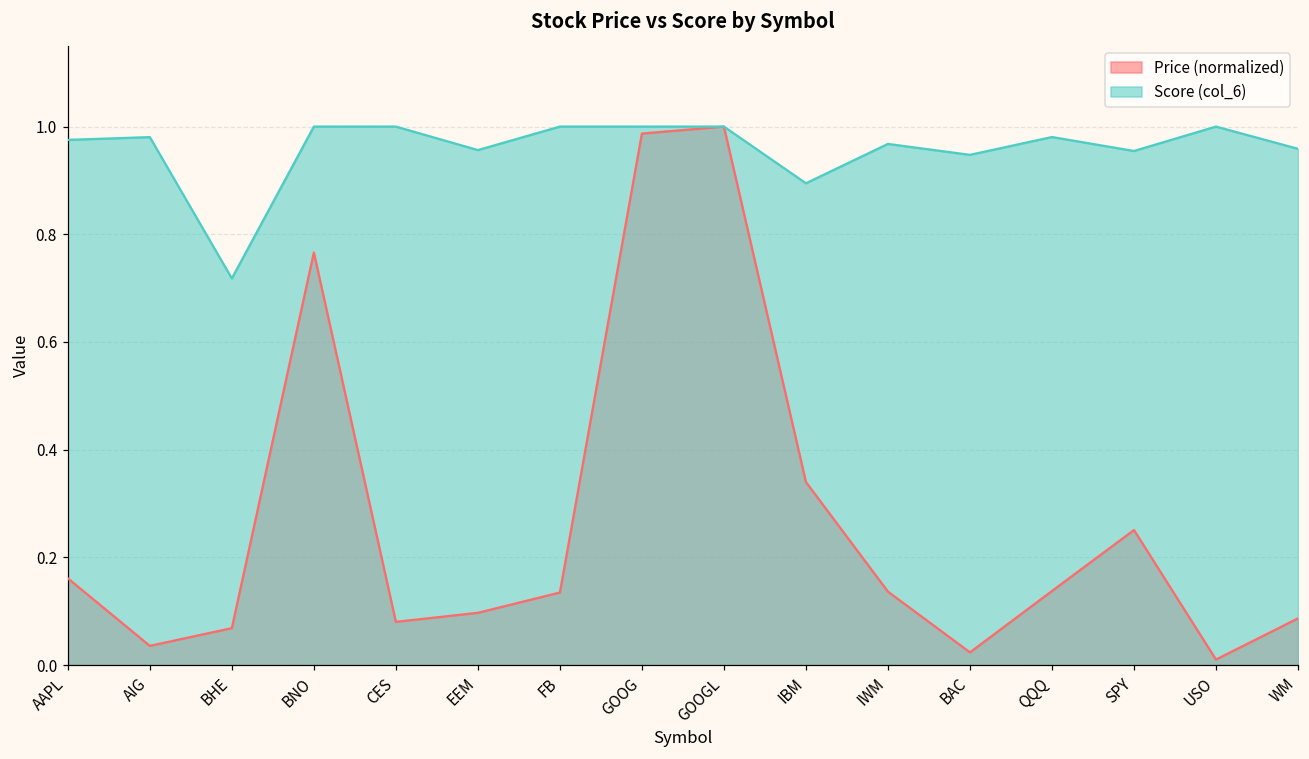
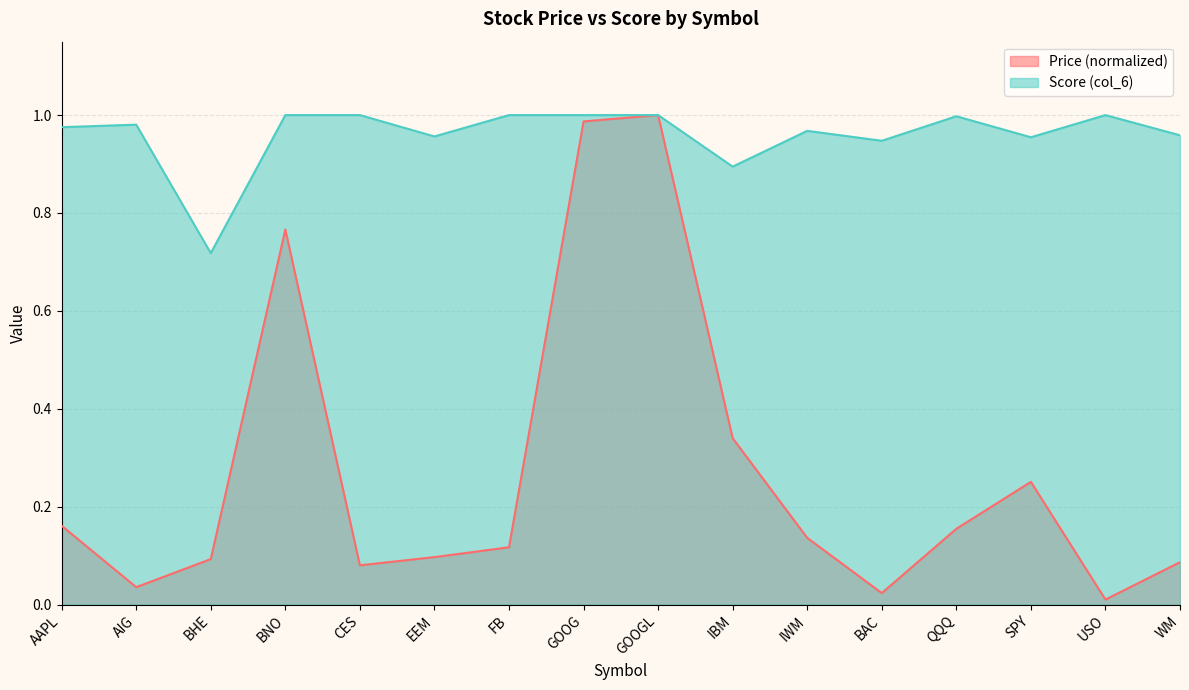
Price (normalized), BHE: 0.07 -> 0.09
Price (normalized), FB: 0.13 -> 0.12
Price (normalized), QQQ: 0.14 -> 0.15
Score (col_6), QQQ: 0.98 -> 1.00
